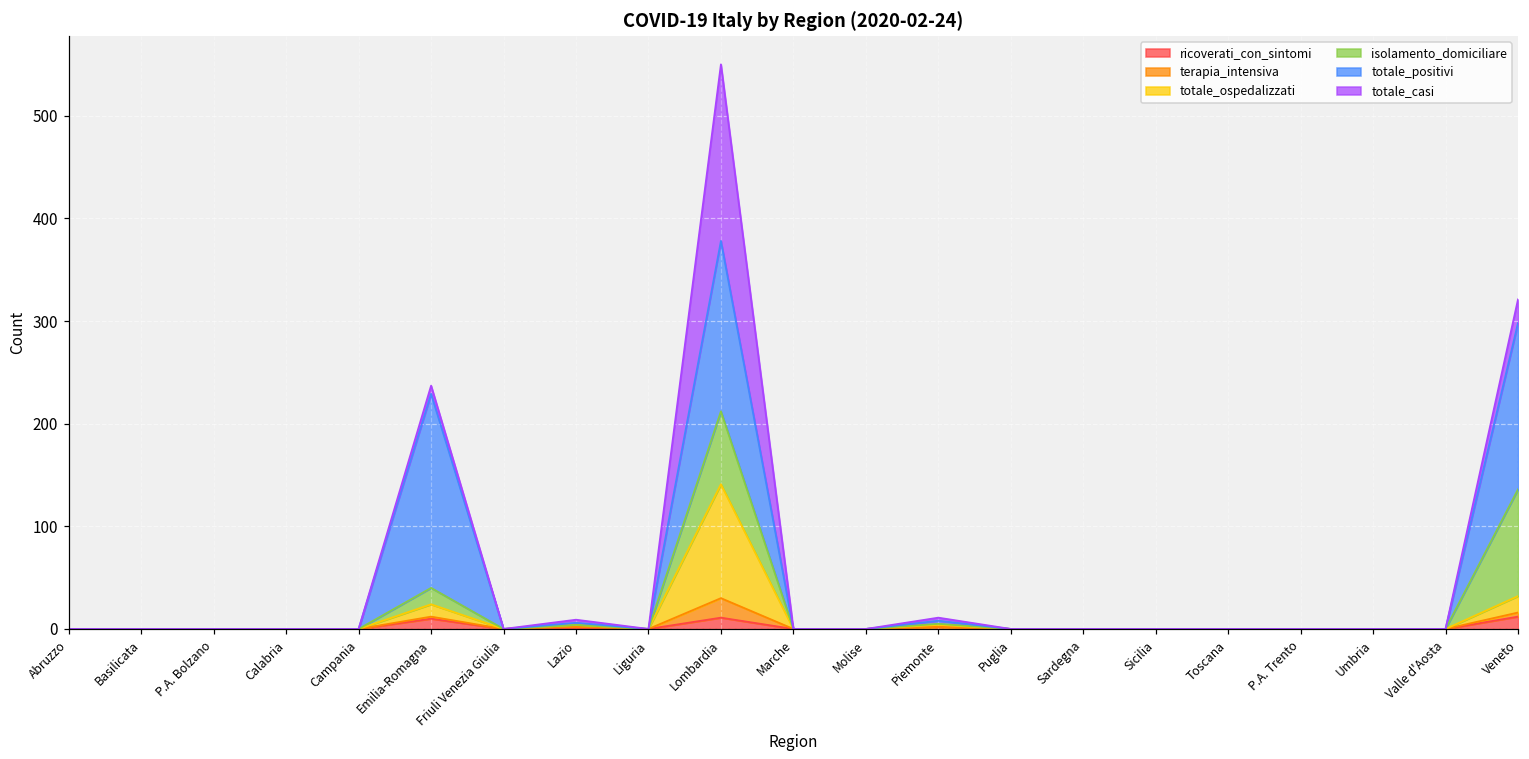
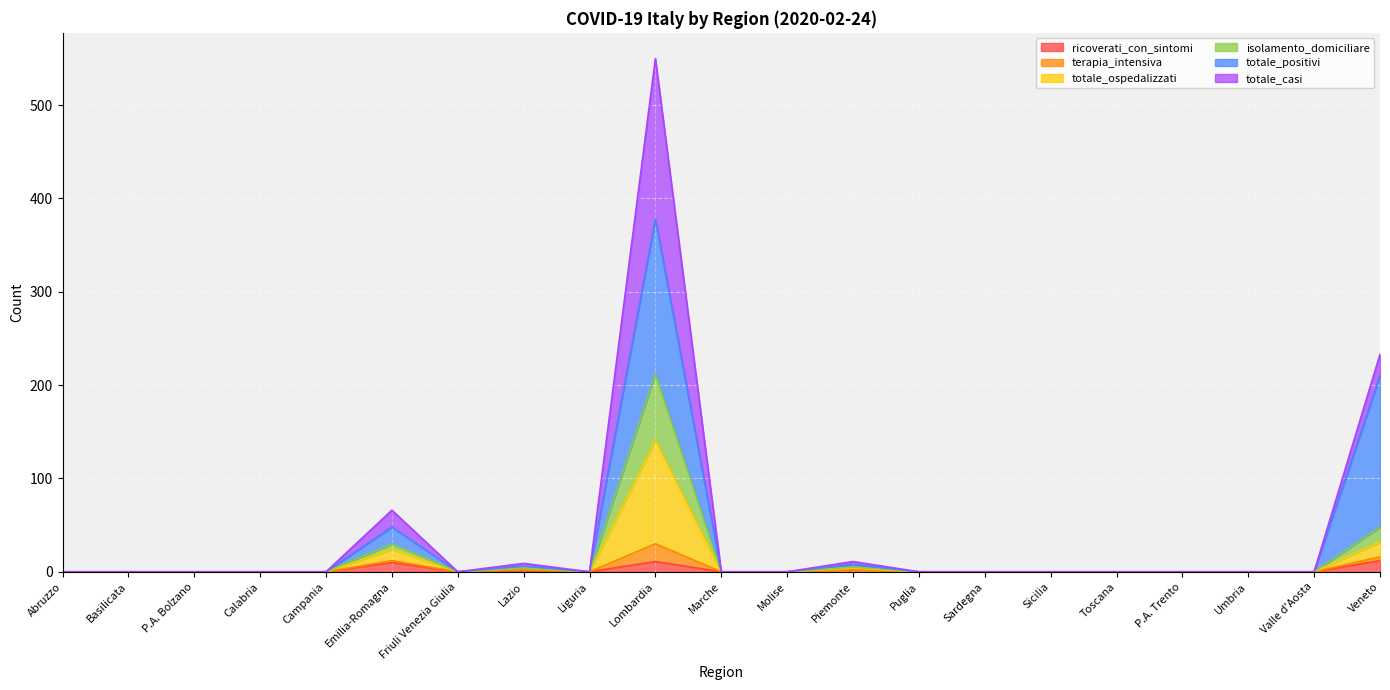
isolamento_domiciliare, Emilia-Romagna: 20 -> 10
totale_positivi, Emilia-Romagna: 190 -> 20
totale_casi, Emilia-Romagna: 10 -> 20
isolamento_domiciliare, Veneto: 100 -> 20
